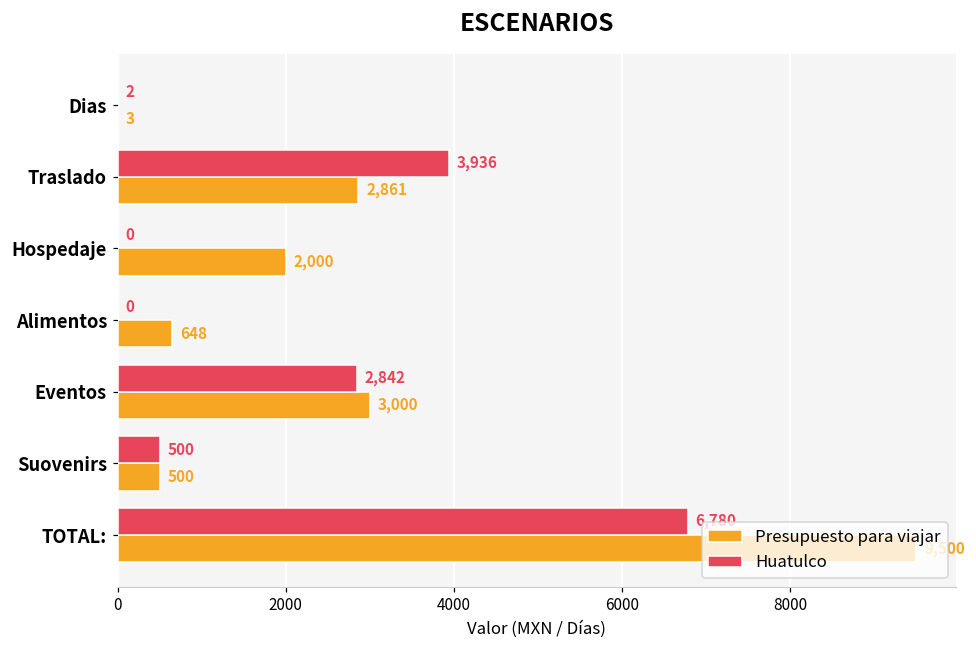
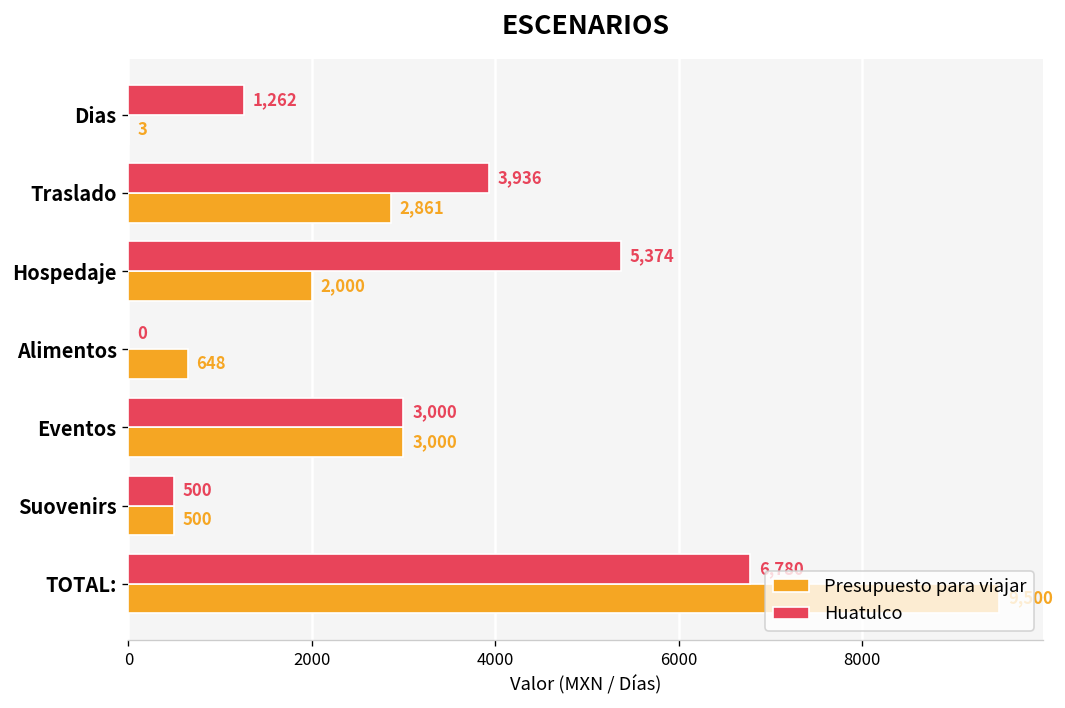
Huatulco, Dias: 2 -> 1,262
Huatulco, Hospedaje: 0 -> 5,374
Huatulco, Eventos: 2,842 -> 3,000
